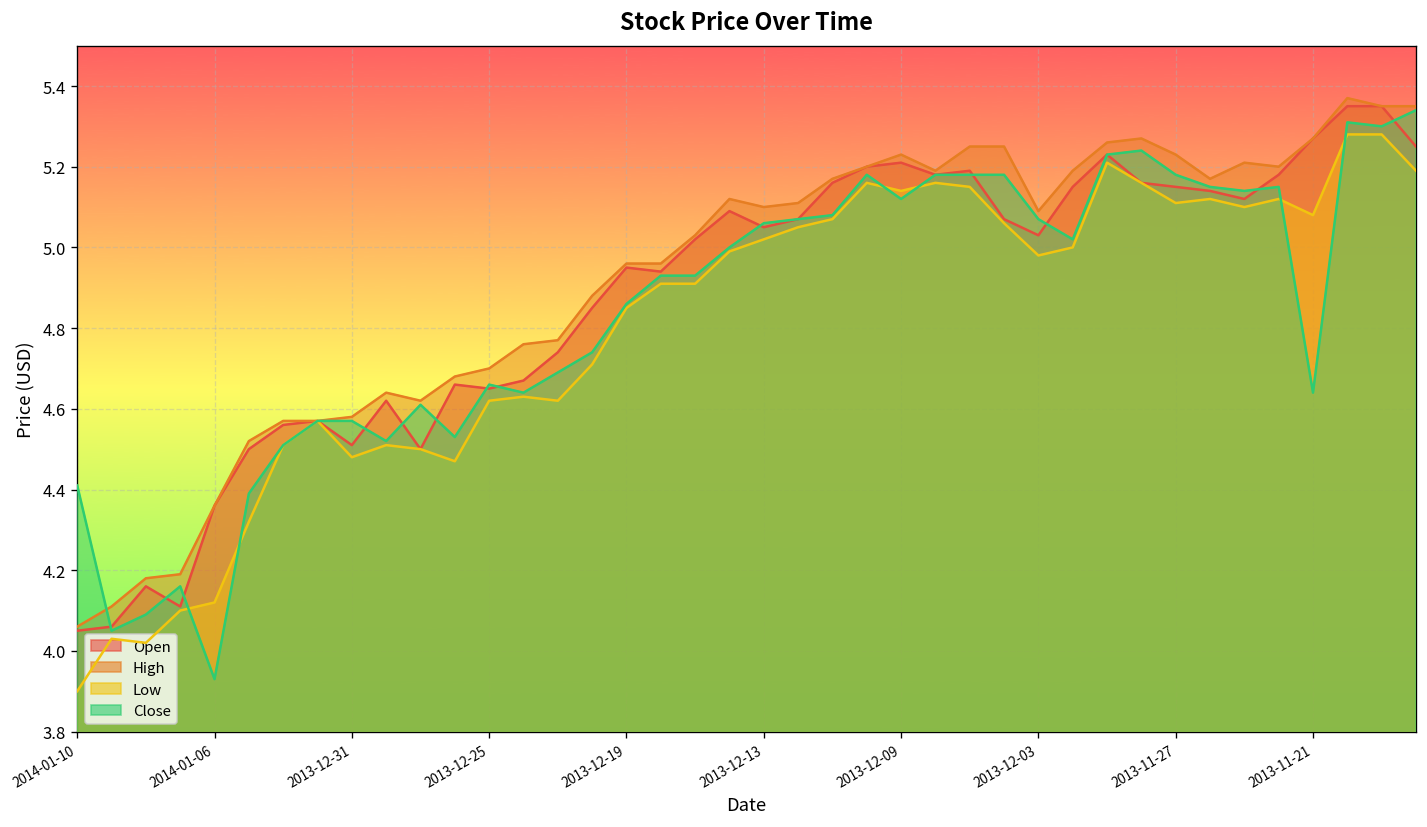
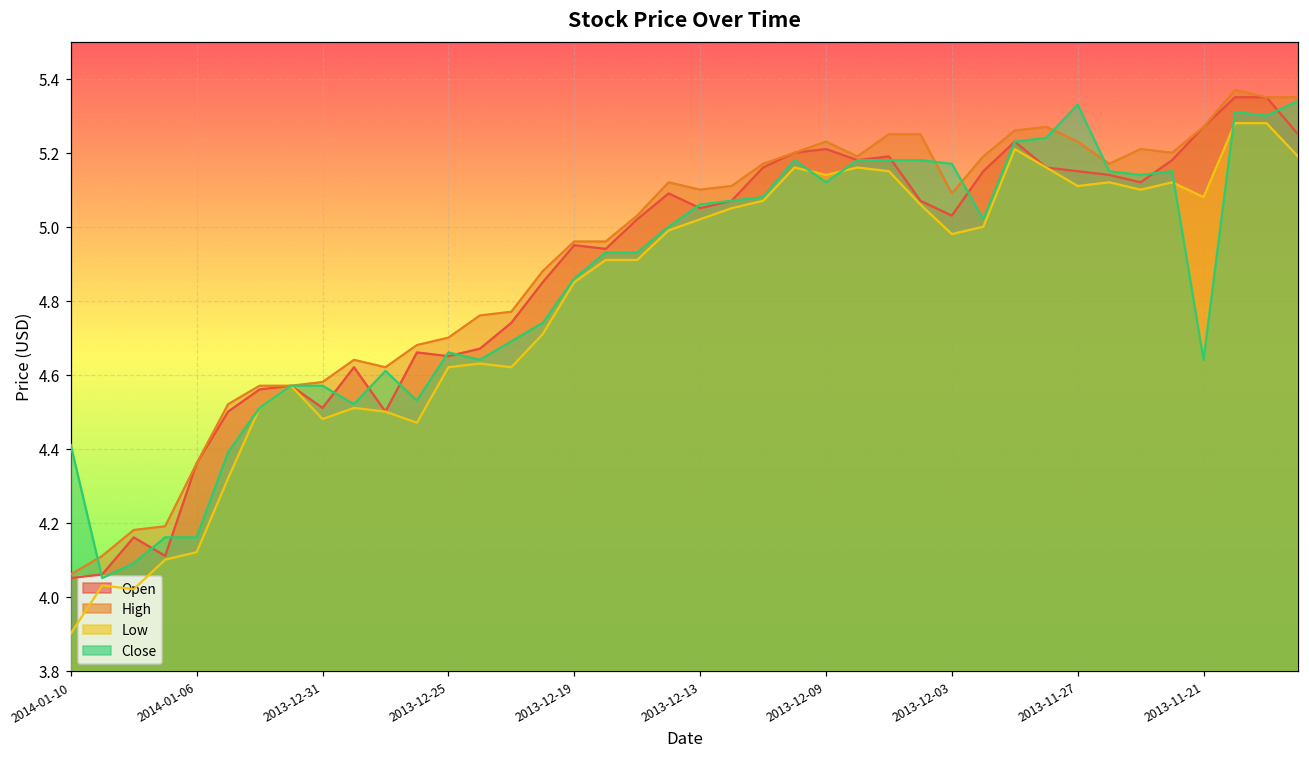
Close, 2014-01-06: 3.93 -> 4.16
Close, 2013-12-03: 5.07 -> 5.17
Close, 2013-11-27: 5.18 -> 5.33
